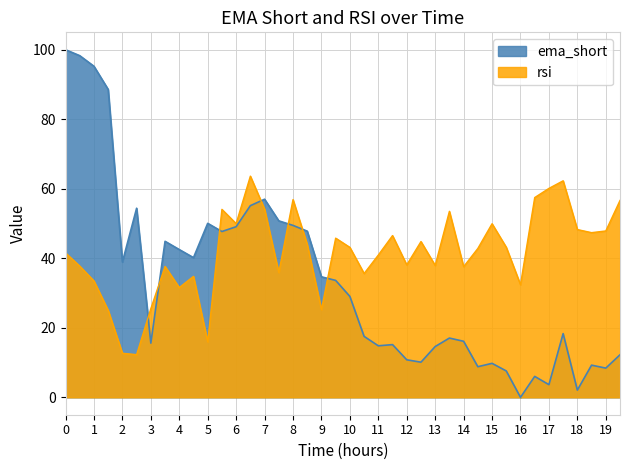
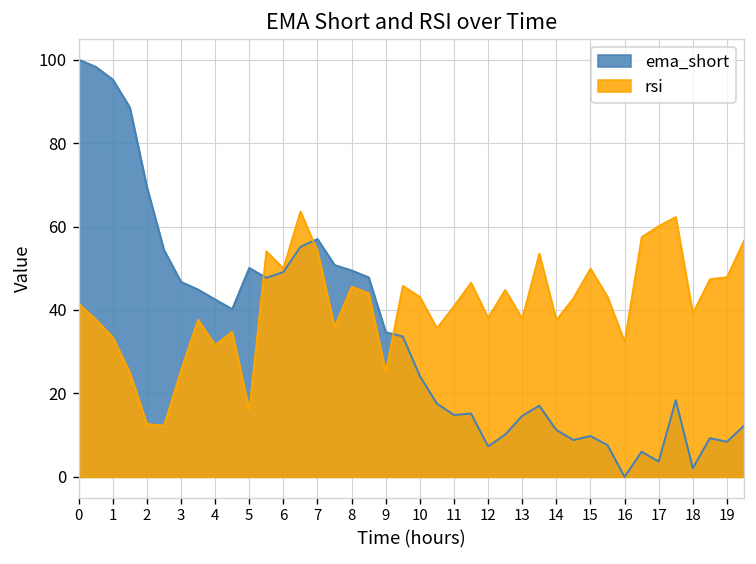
ema_short, 2: 39 -> 69
ema_short, 3: 16 -> 47
rsi, 8: 57 -> 46
ema_short, 10: 29 -> 24
ema_short, 12: 11 -> 7
ema_short, 14: 16 -> 11
rsi, 18: 48 -> 39
